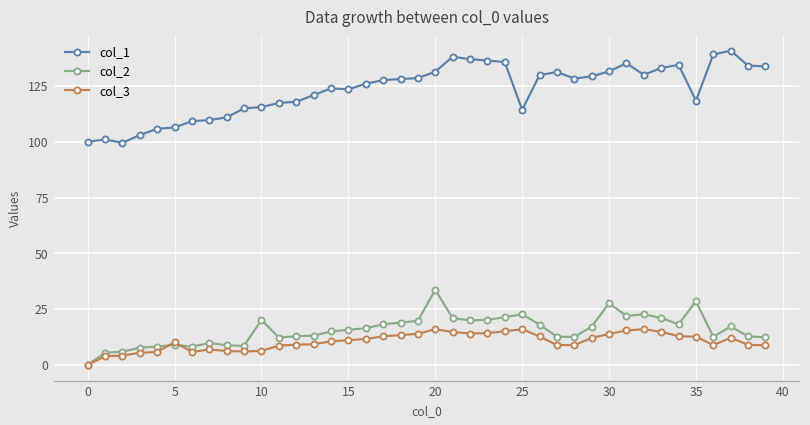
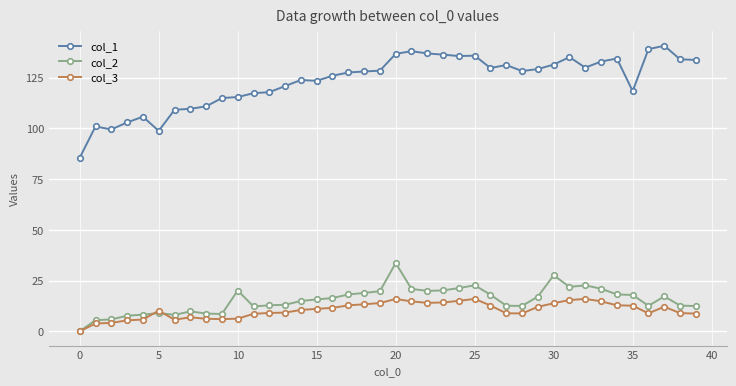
col_1, 0: 100 -> 86
col_1, 5: 106 -> 99
col_1, 20: 131 -> 137
col_1, 25: 114 -> 136
col_2, 35: 28 -> 18
